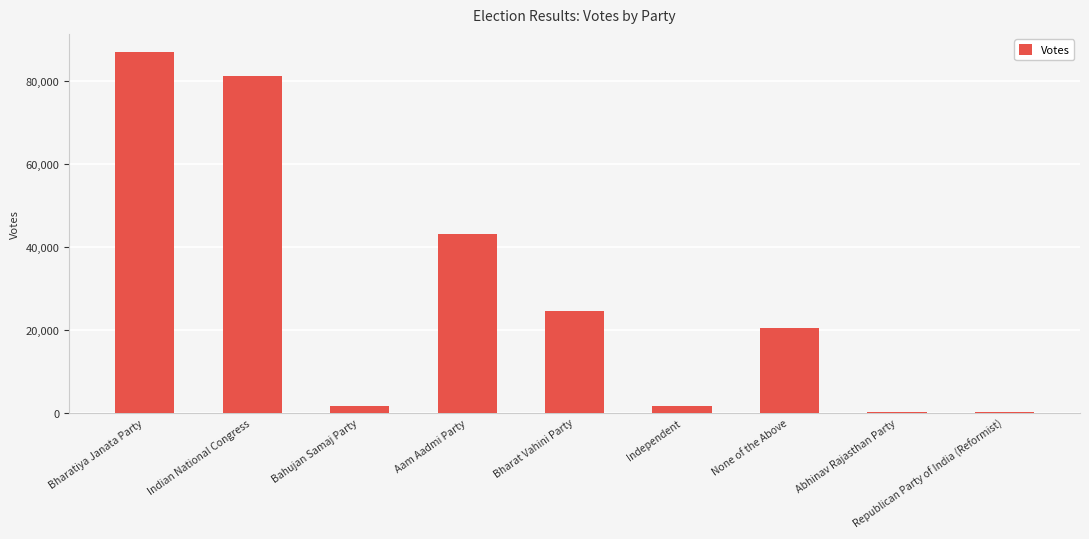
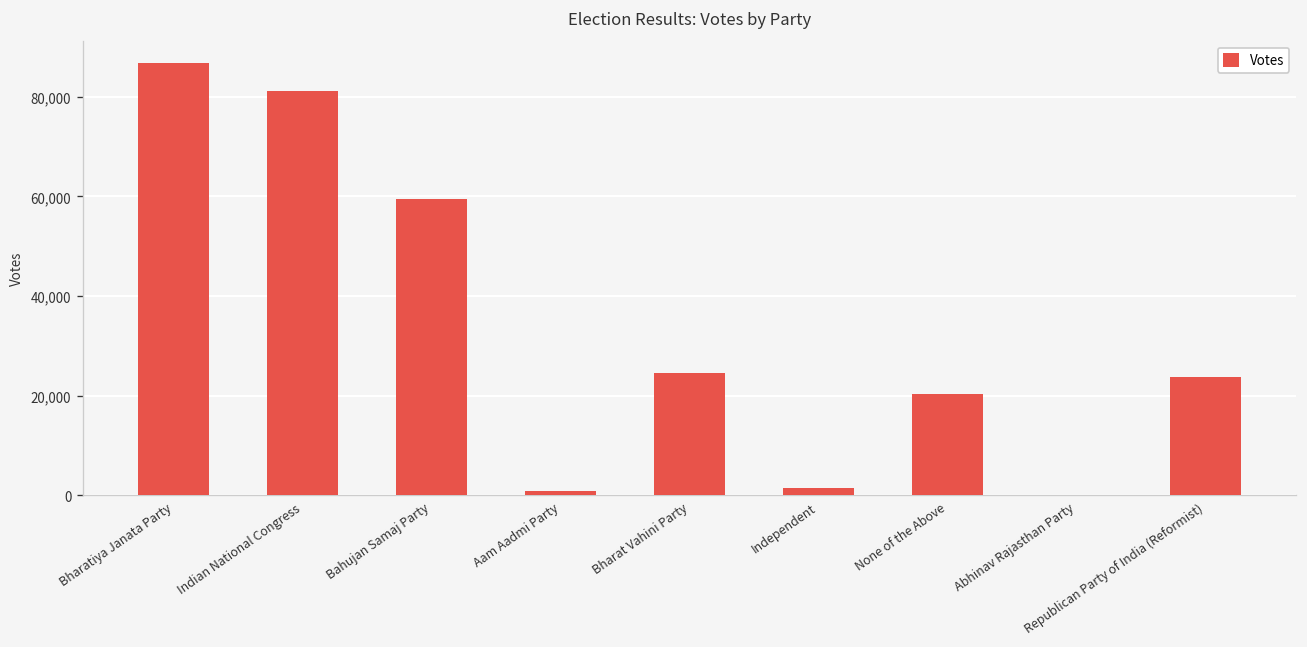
Bahujan Samaj Party: 2,000 -> 59,000
Aam Aadmi Party: 43,000 -> 1,000
Republican Party of India (Reformist): 0 -> 24,000
